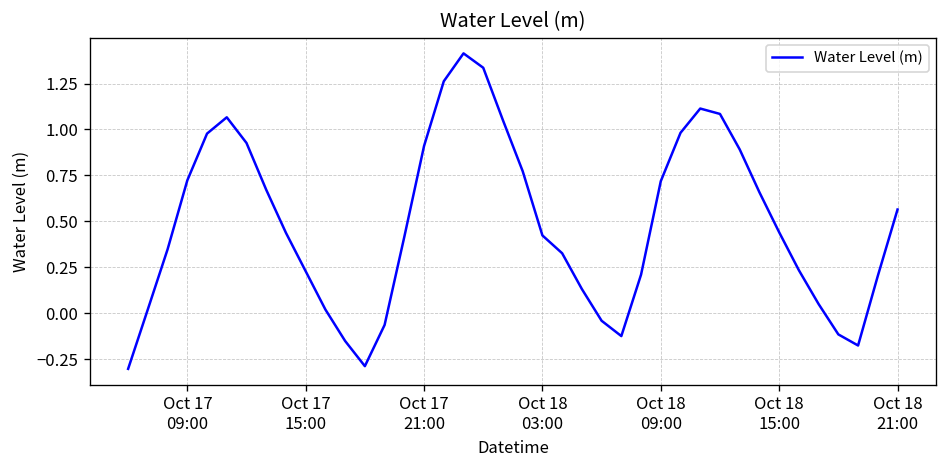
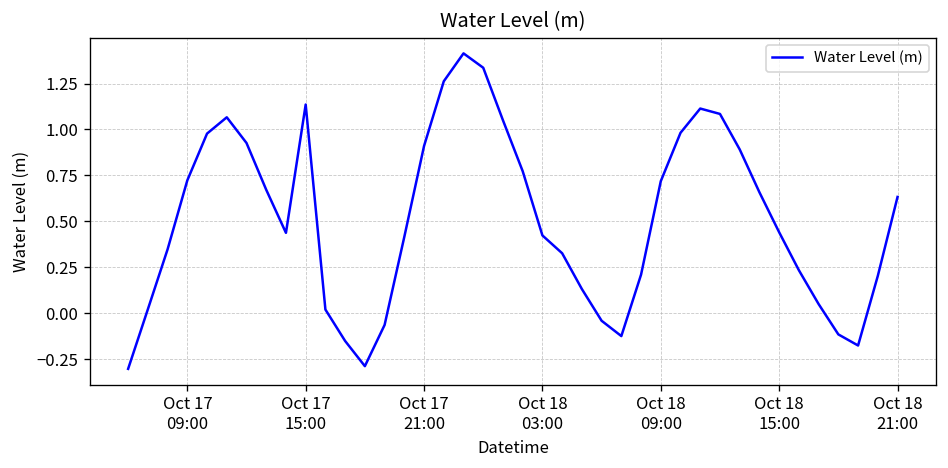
Oct 17 15:00: 0.23 -> 1.14
Oct 18 21:00: 0.56 -> 0.63
